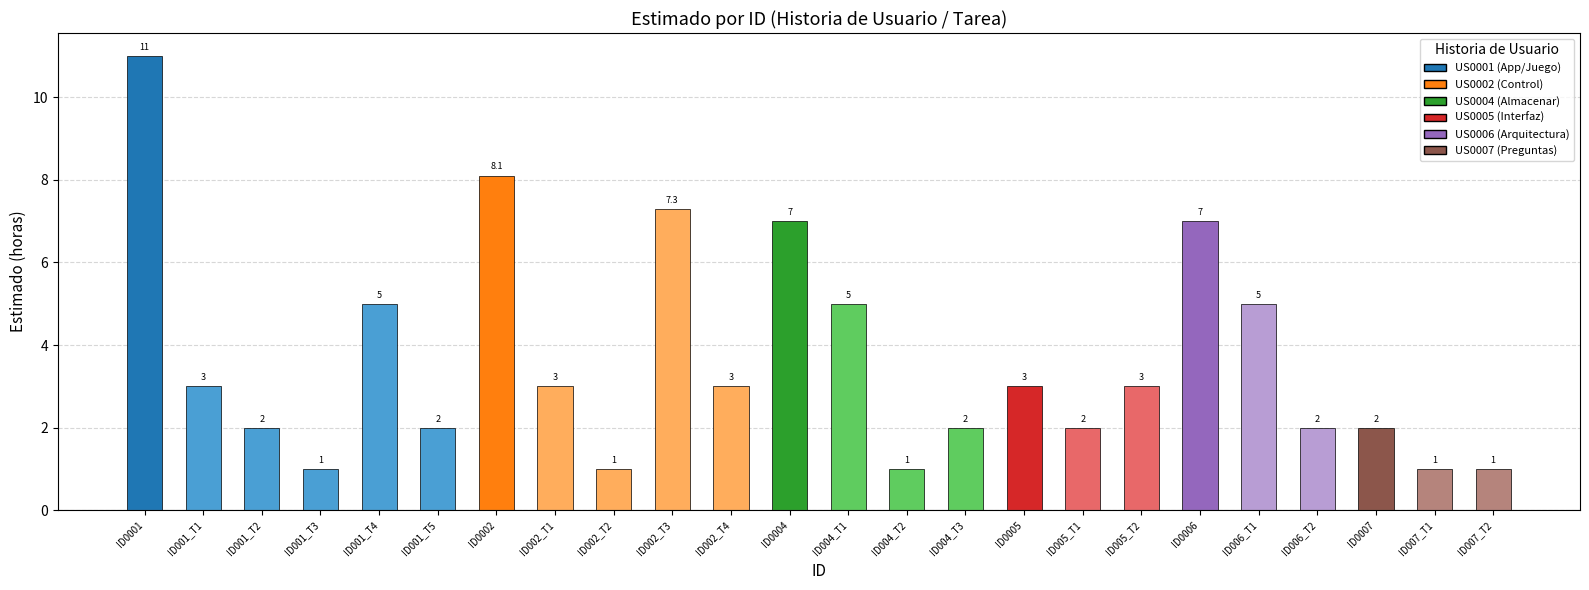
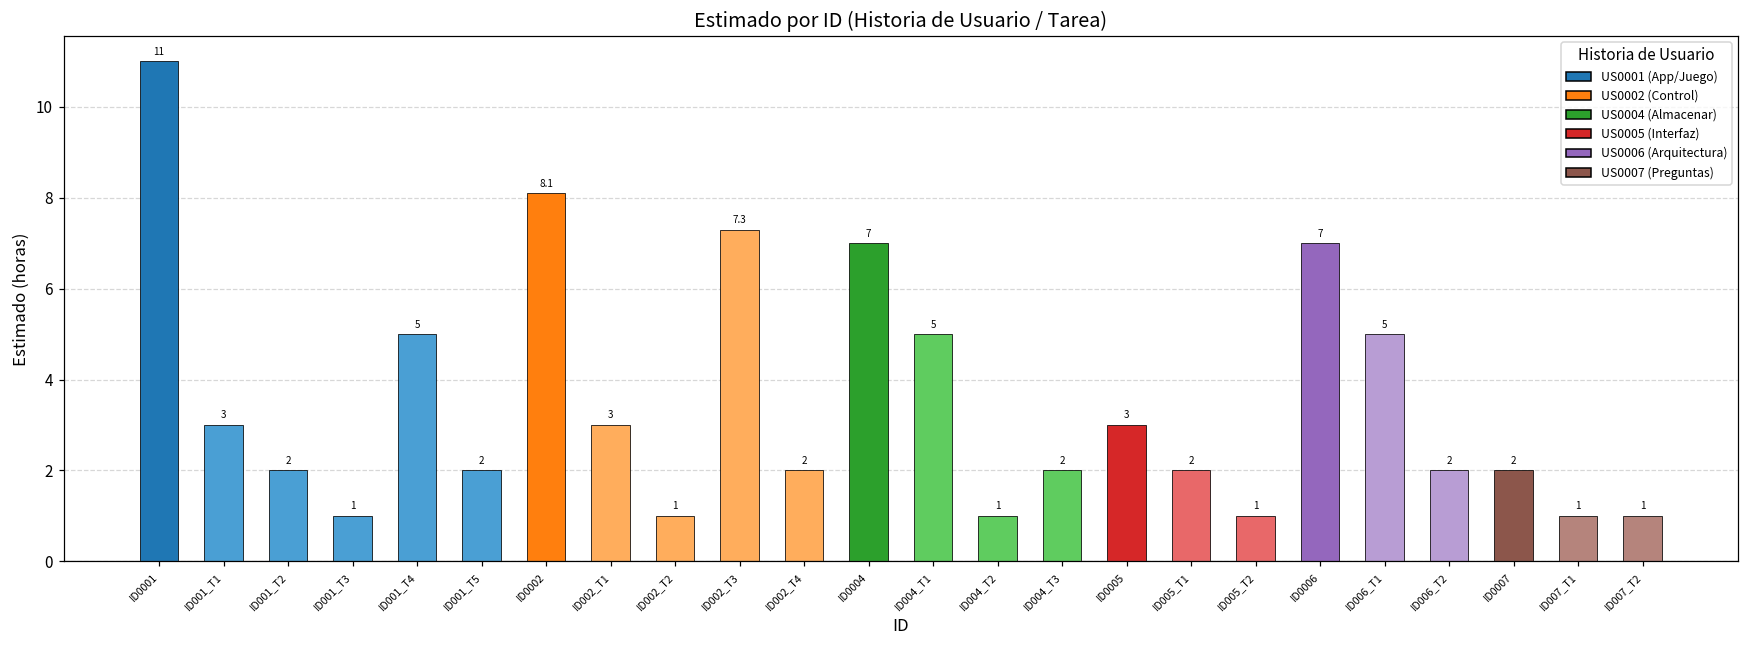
ID002_T4: 3 -> 2
ID005_T2: 3 -> 1
